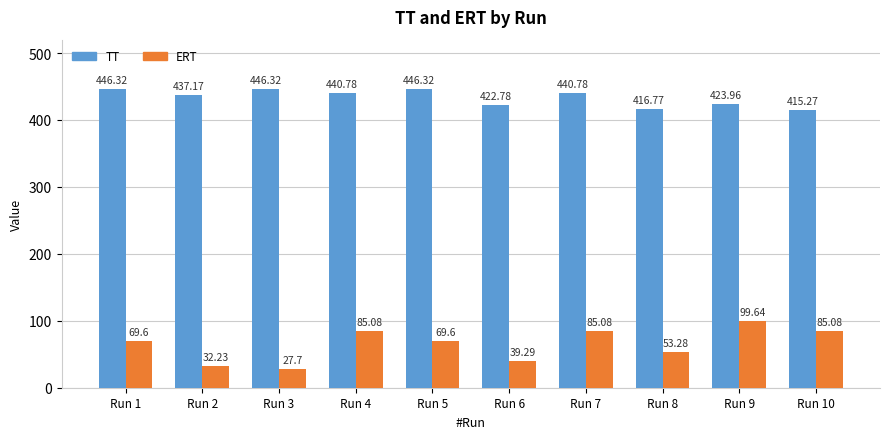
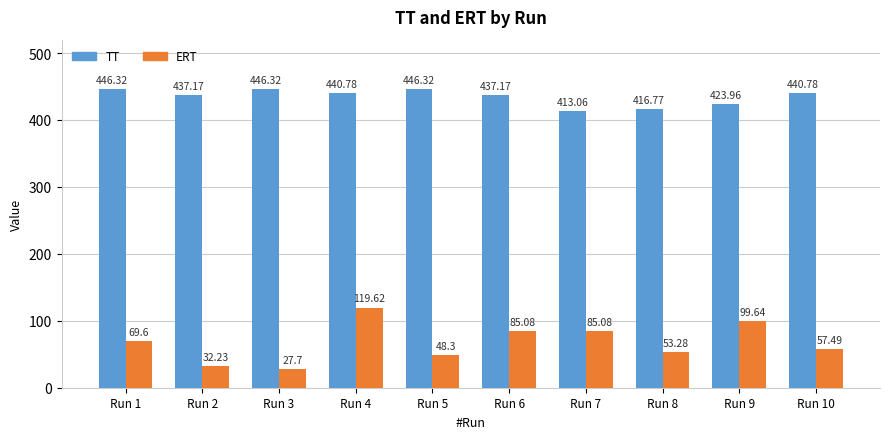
ERT, Run 4: 85.08 -> 119.62
ERT, Run 5: 69.6 -> 48.3
TT, Run 6: 422.78 -> 437.17
ERT, Run 6: 39.29 -> 85.08
TT, Run 7: 440.78 -> 413.06
TT, Run 10: 415.27 -> 440.78
ERT, Run 10: 85.08 -> 57.49
